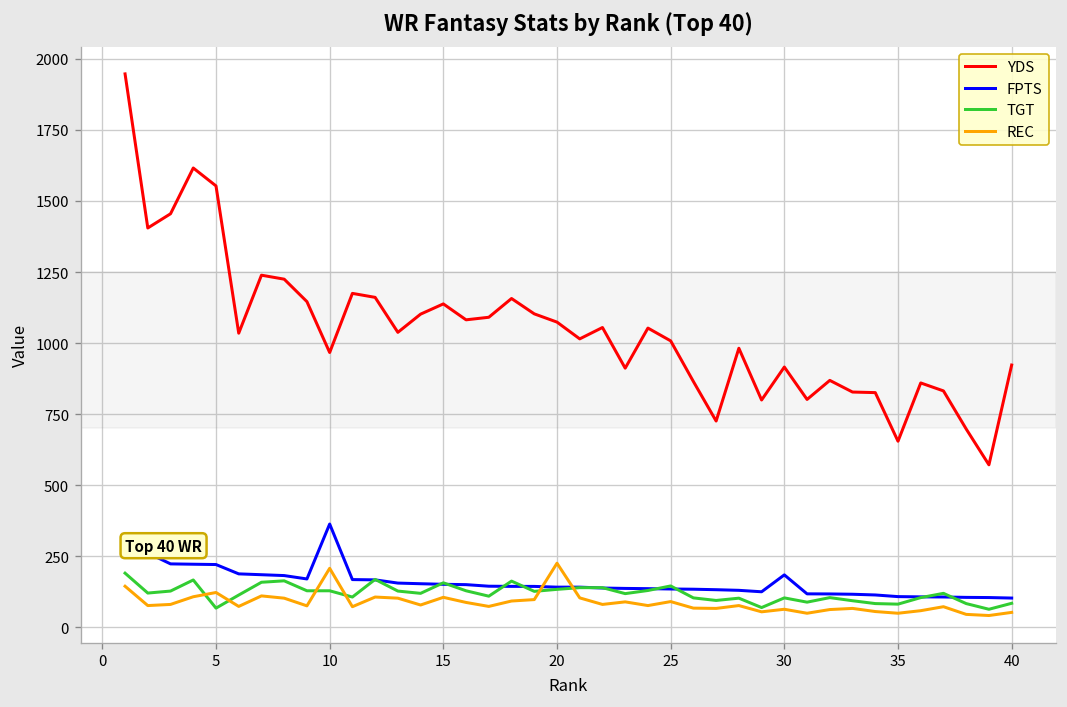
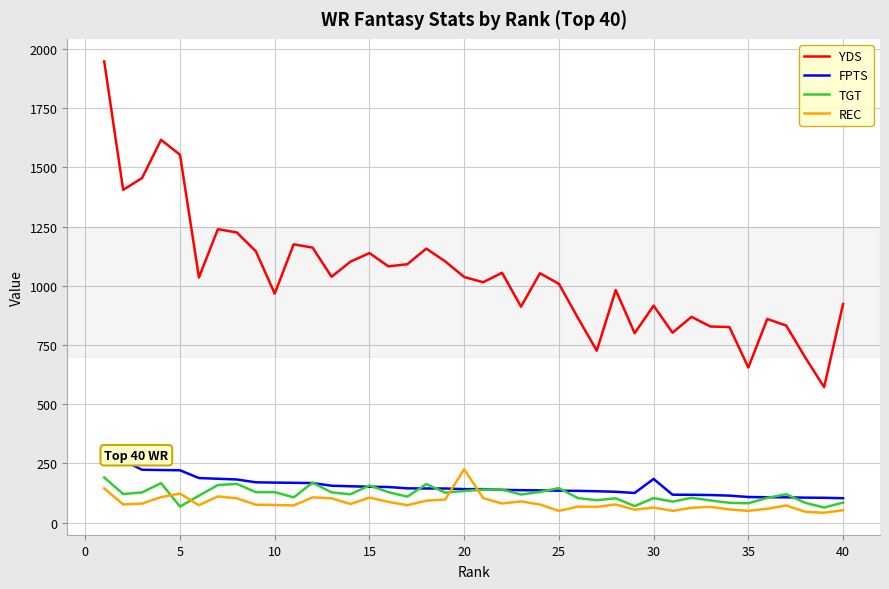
FPTS, 10: 360 -> 170
REC, 10: 210 -> 80
YDS, 20: 1070 -> 1040
REC, 25: 90 -> 50
